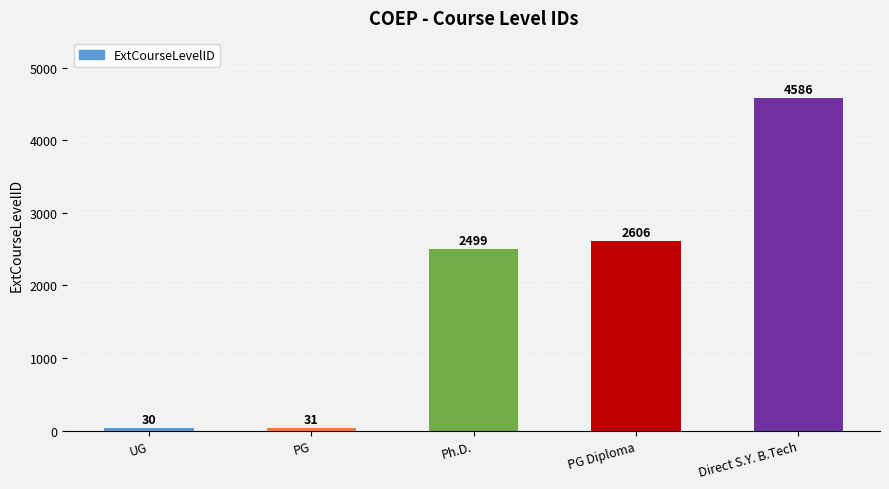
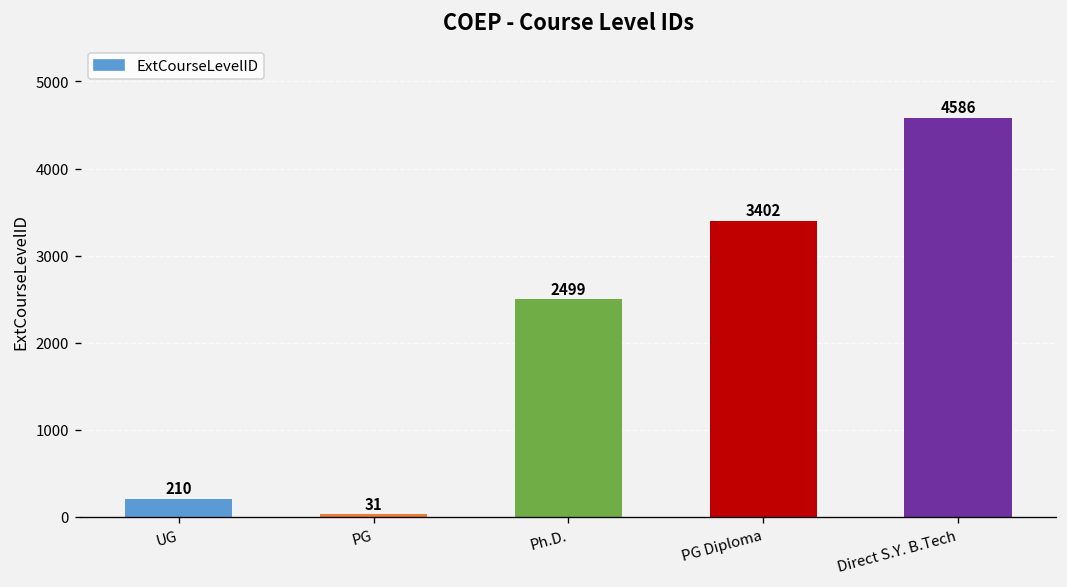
UG: 30 -> 210
PG Diploma: 2606 -> 3402
